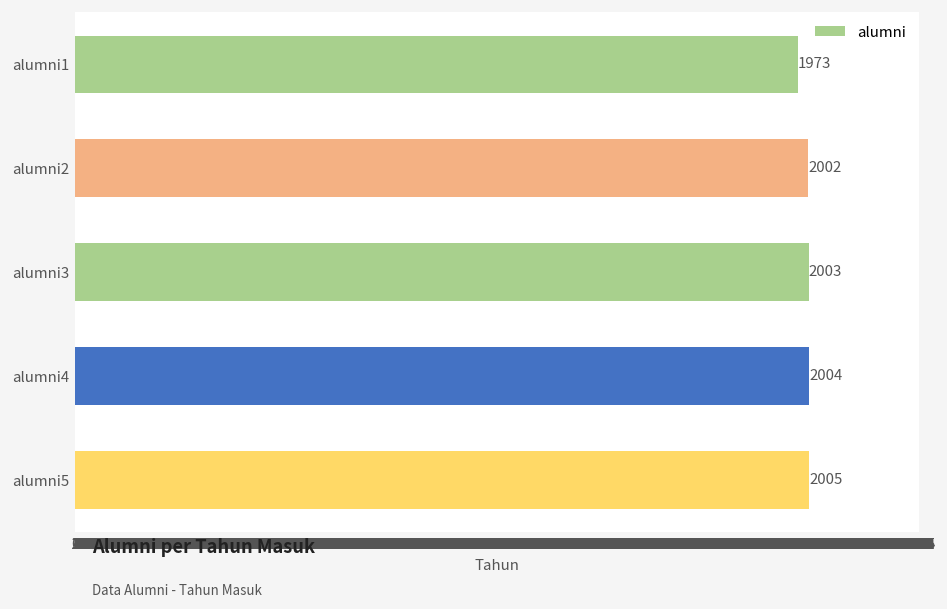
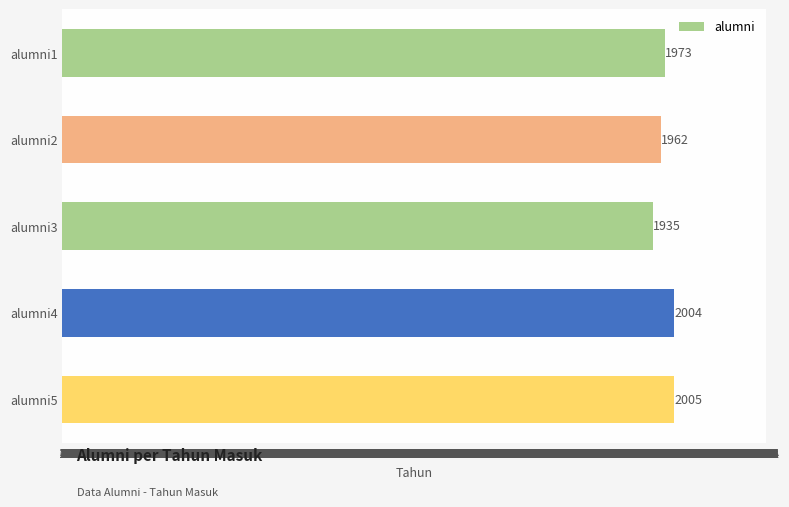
alumni2: 2002 -> 1962
alumni3: 2003 -> 1935
